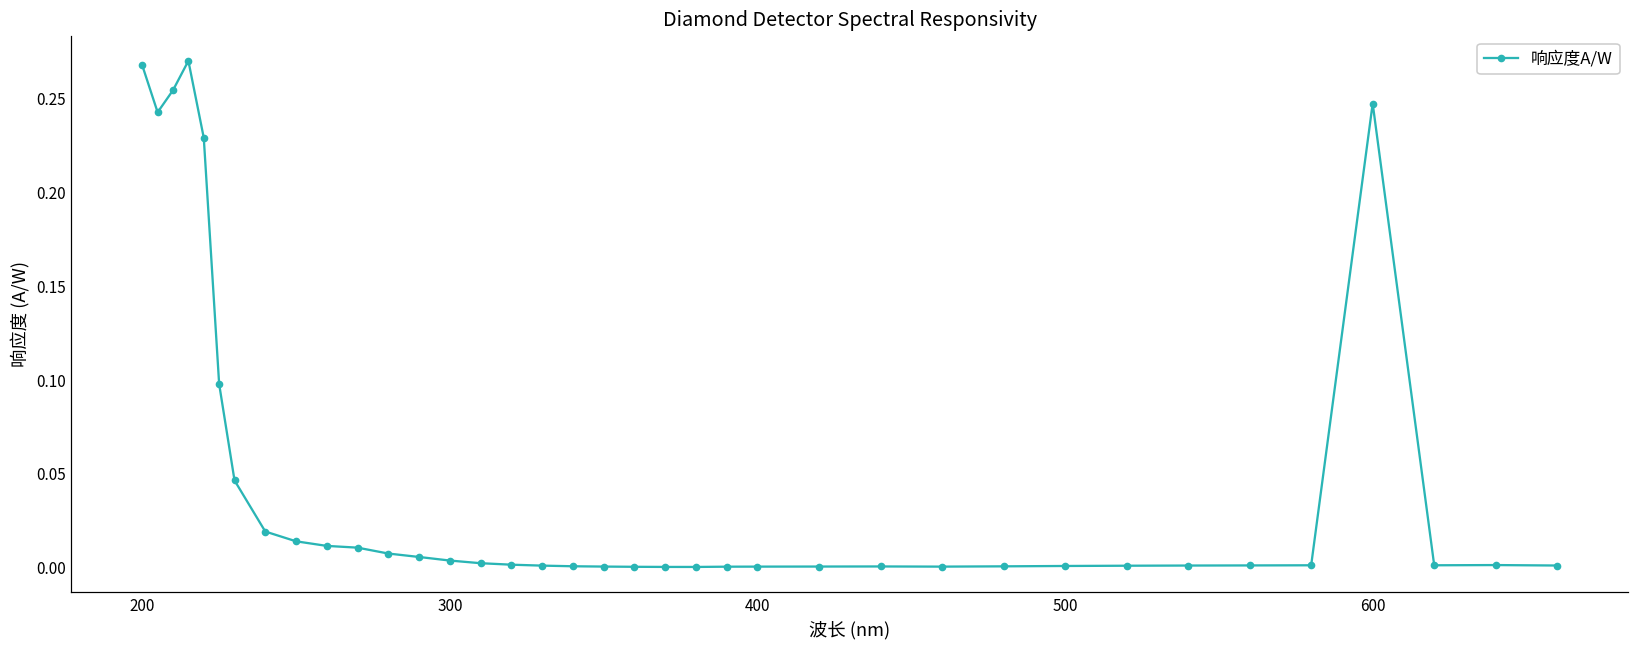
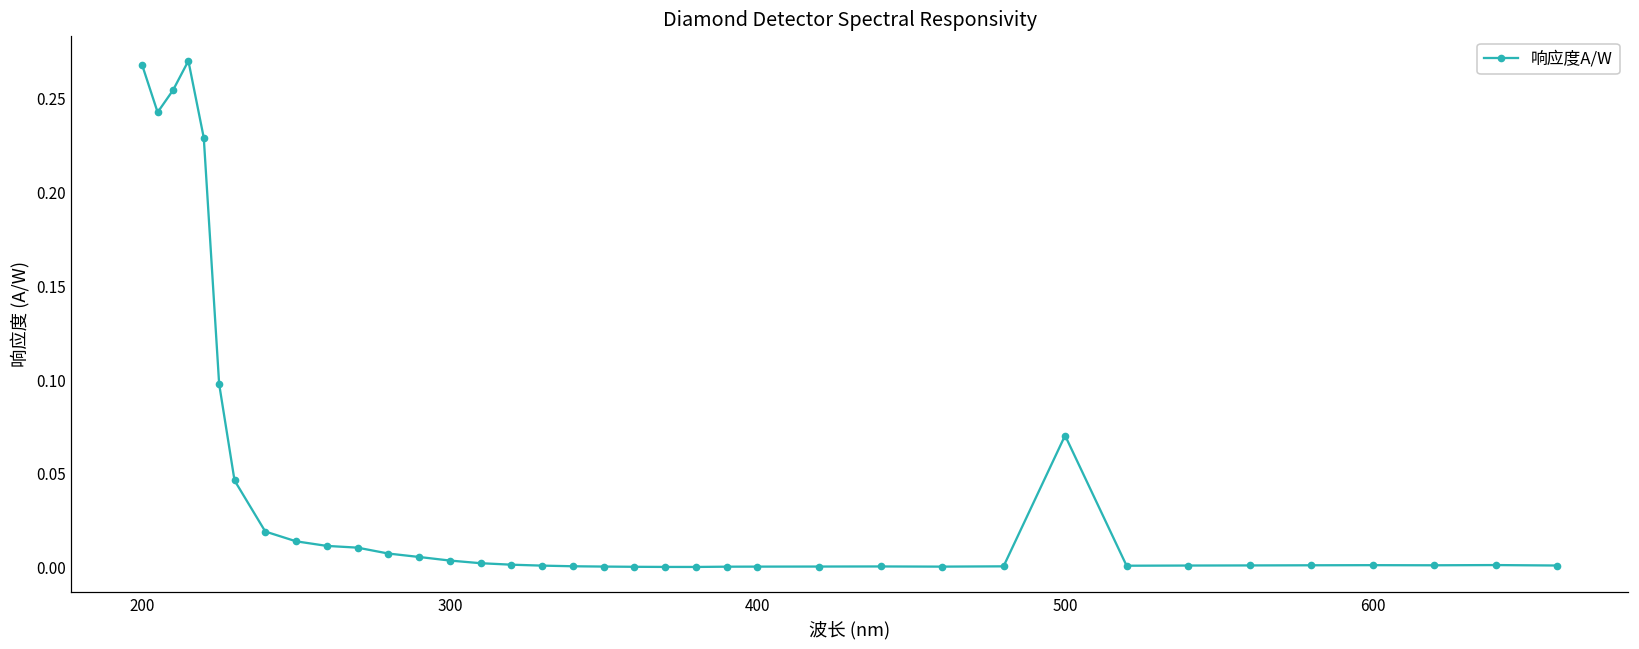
500: 0.001 -> 0.070
600: 0.248 -> 0.001
